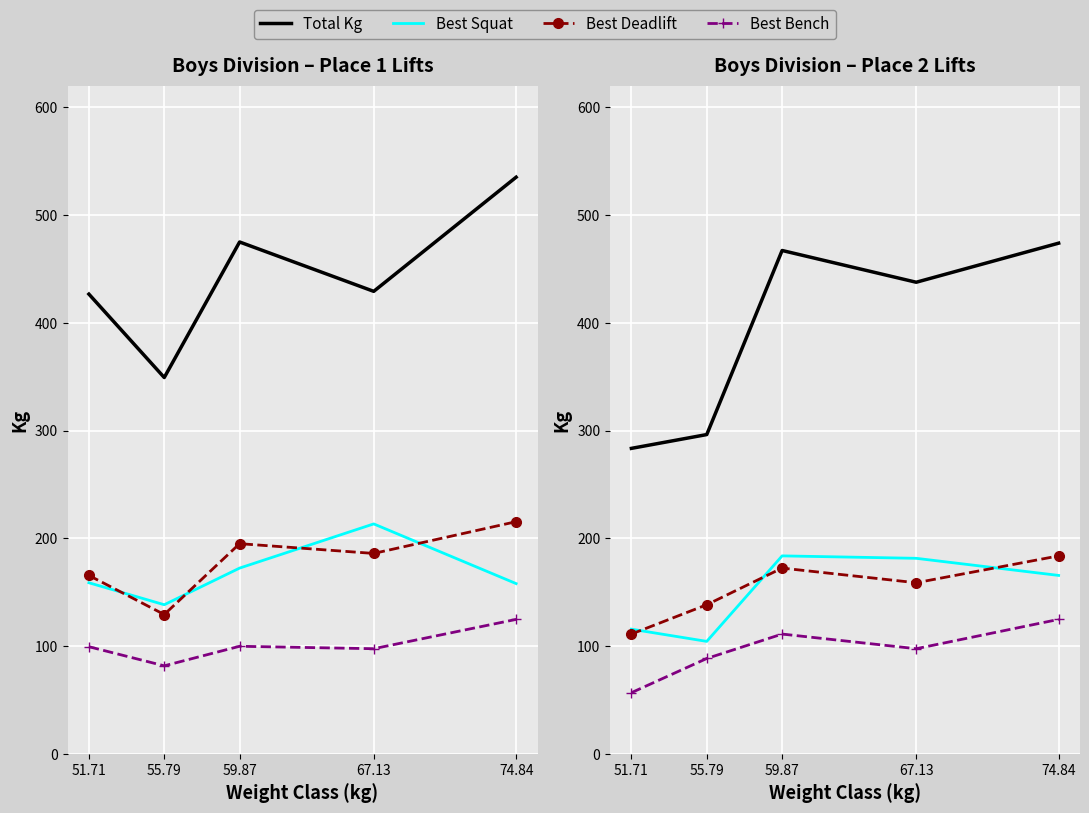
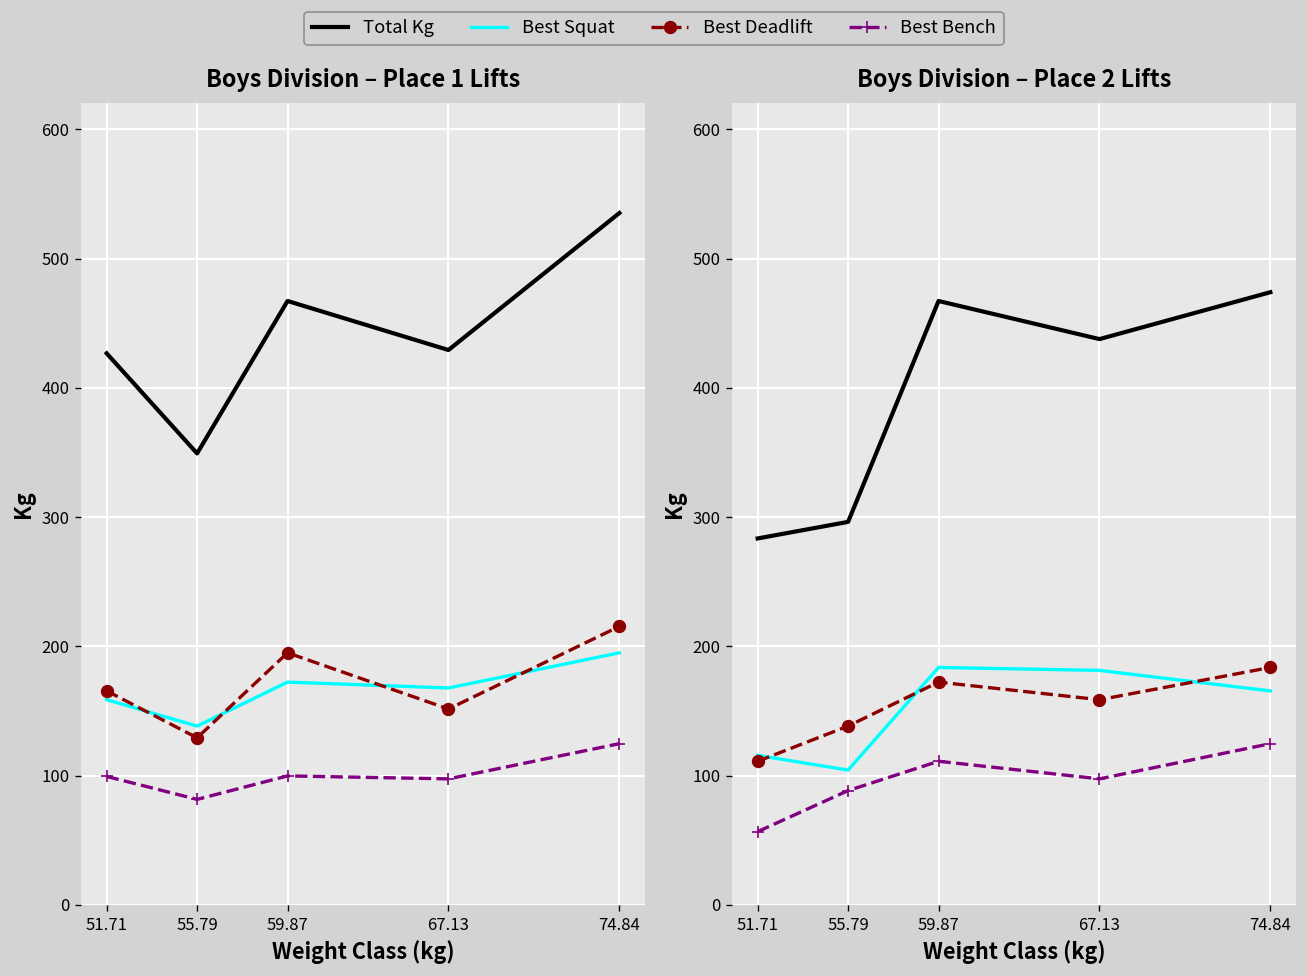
Boys Division – Place 1 Lifts, Total Kg, 59.87: 475 -> 467
Boys Division – Place 1 Lifts, Best Squat, 67.13: 213 -> 168
Boys Division – Place 1 Lifts, Best Deadlift, 67.13: 186 -> 152
Boys Division – Place 1 Lifts, Best Squat, 74.84: 158 -> 195
